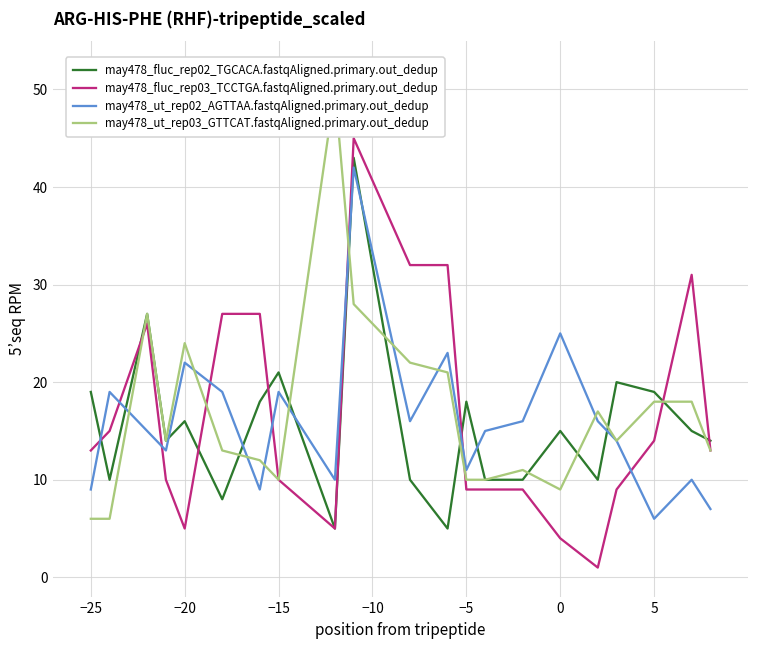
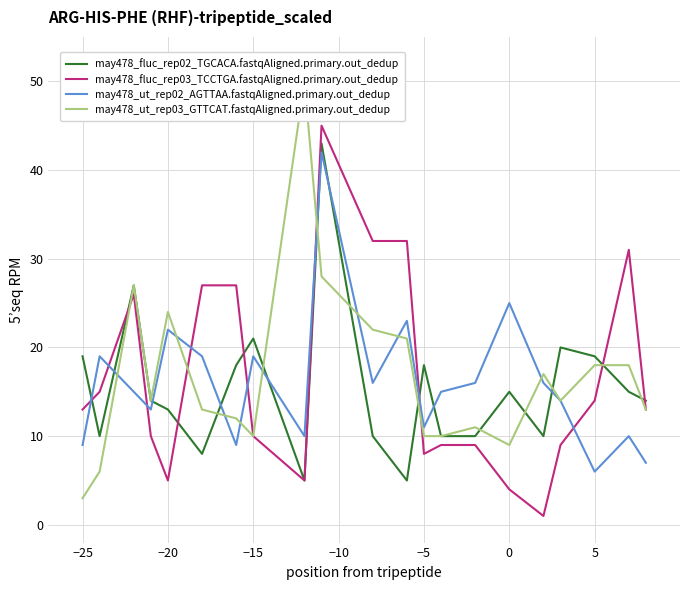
may478_ut_rep03_GTTCAT.fastqAligned.primary.out_dedup, −25: 6 -> 3
may478_fluc_rep02_TGCACA.fastqAligned.primary.out_dedup, −20: 16 -> 13
may478_fluc_rep03_TCCTGA.fastqAligned.primary.out_dedup, −5: 9 -> 8
